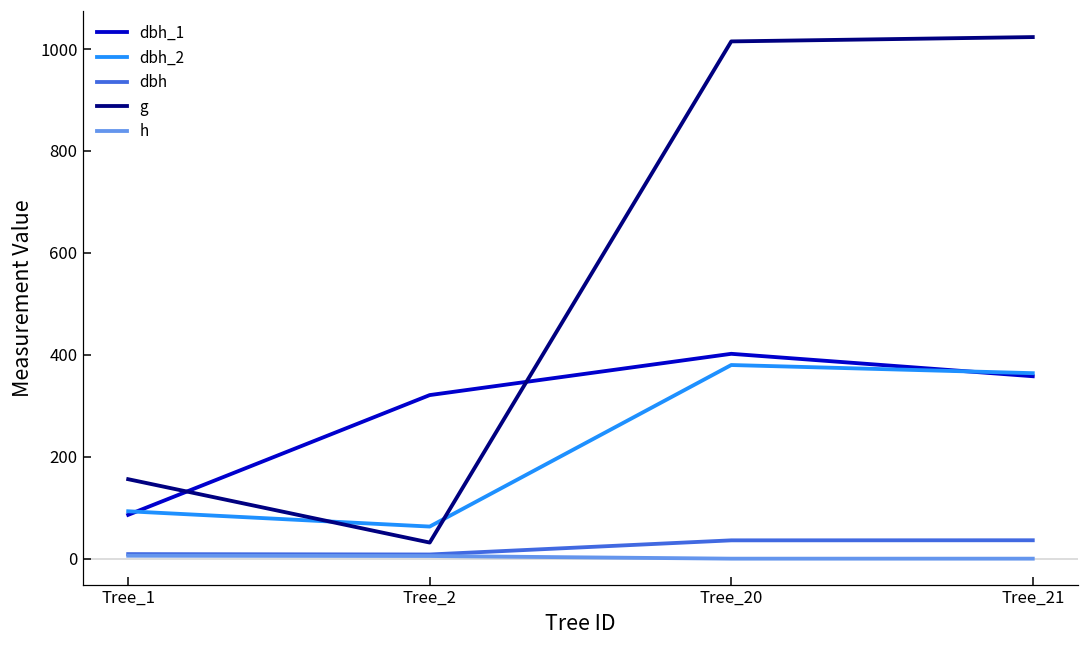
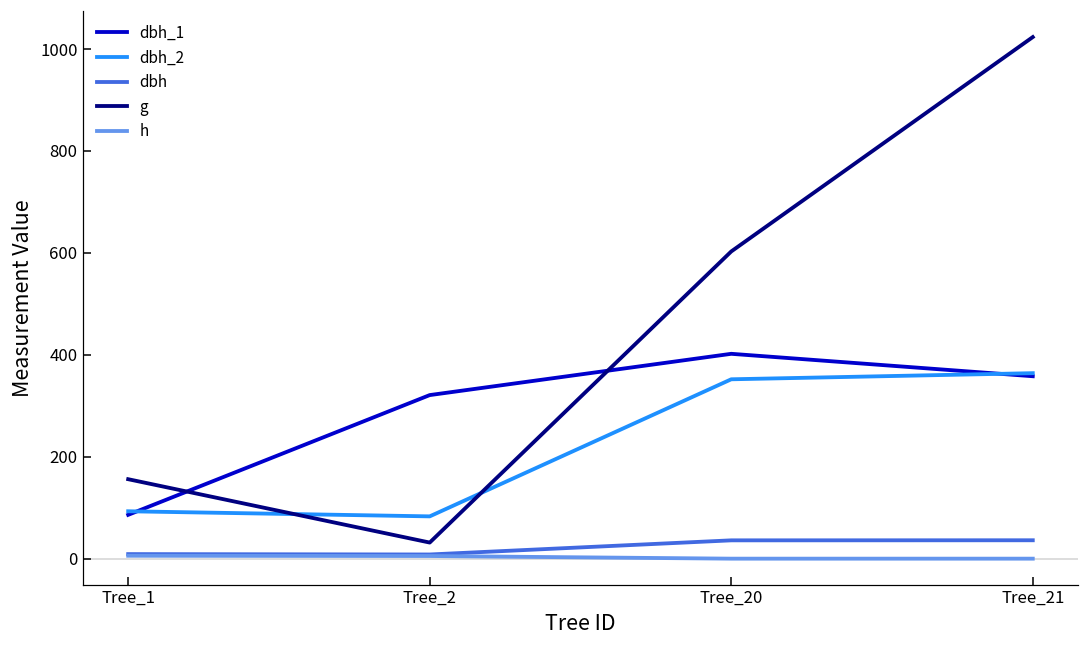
dbh_2, Tree_2: 60 -> 80
dbh_2, Tree_20: 380 -> 350
g, Tree_20: 1020 -> 600
